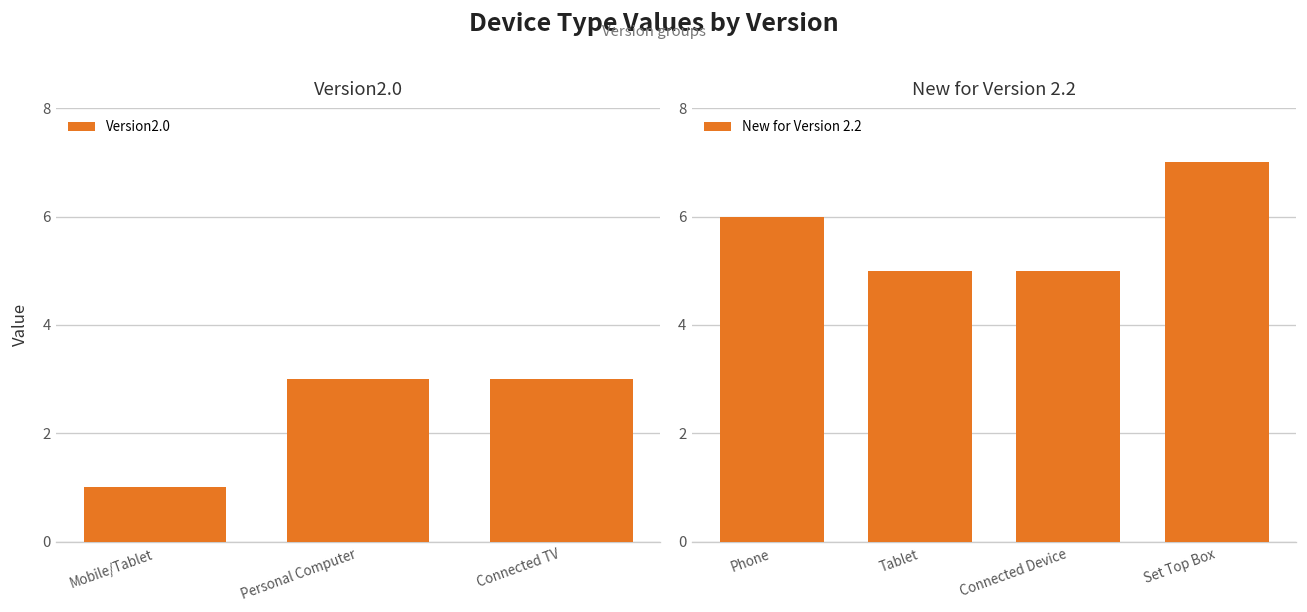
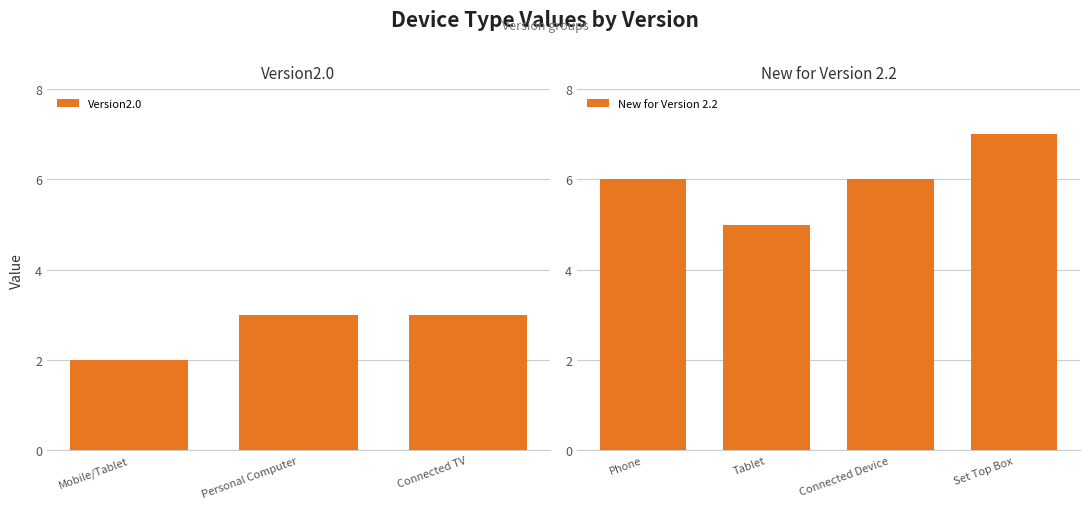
Version2.0, Mobile/Tablet: 1 -> 2
New for Version 2.2, Connected Device: 5 -> 6
